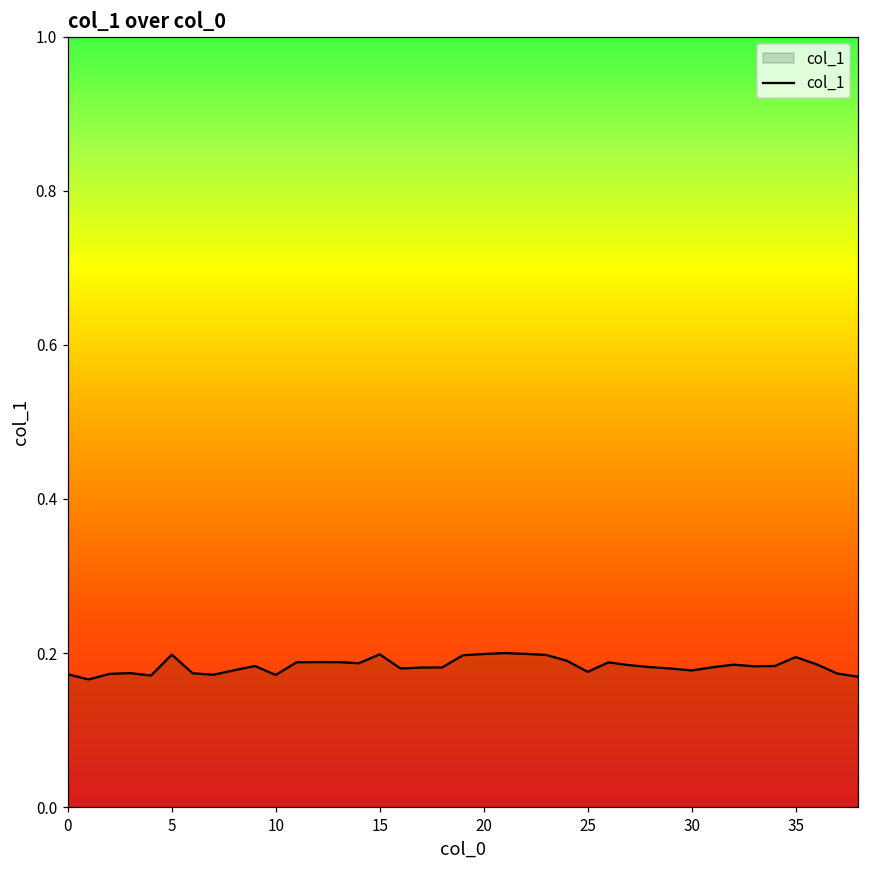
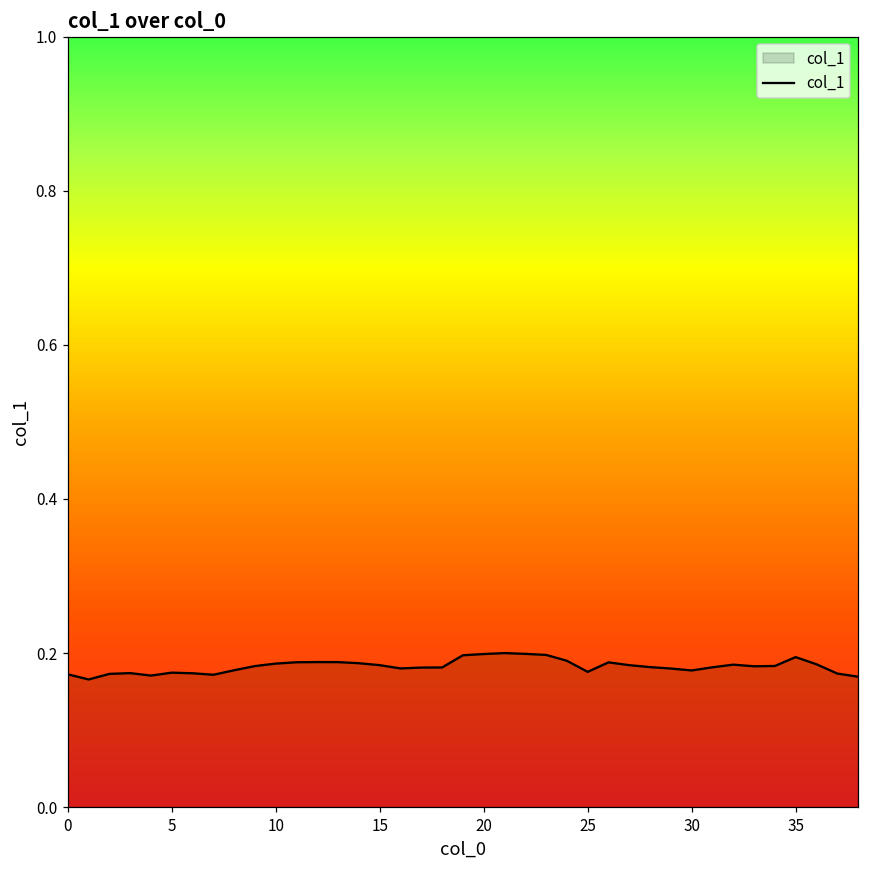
5: 0.20 -> 0.17
10: 0.17 -> 0.19
15: 0.20 -> 0.18
